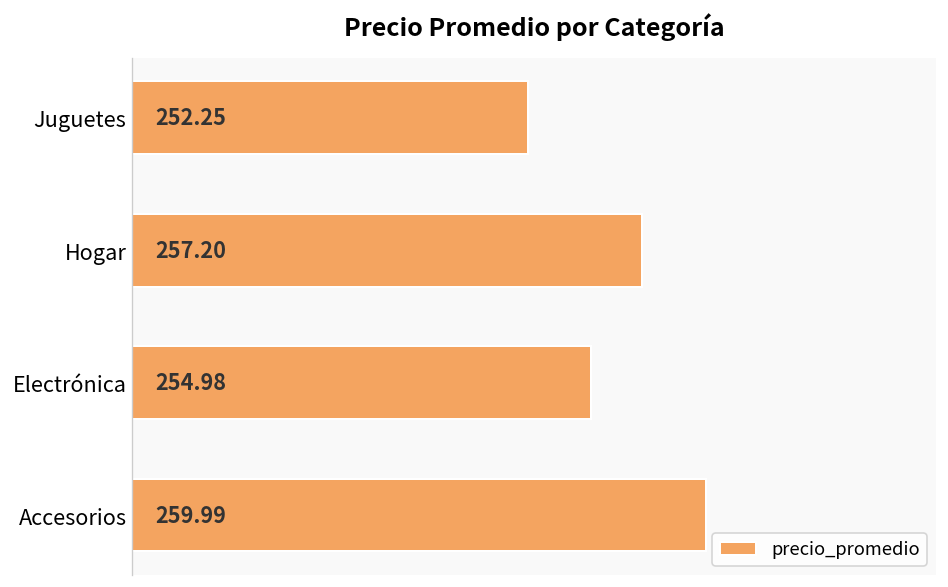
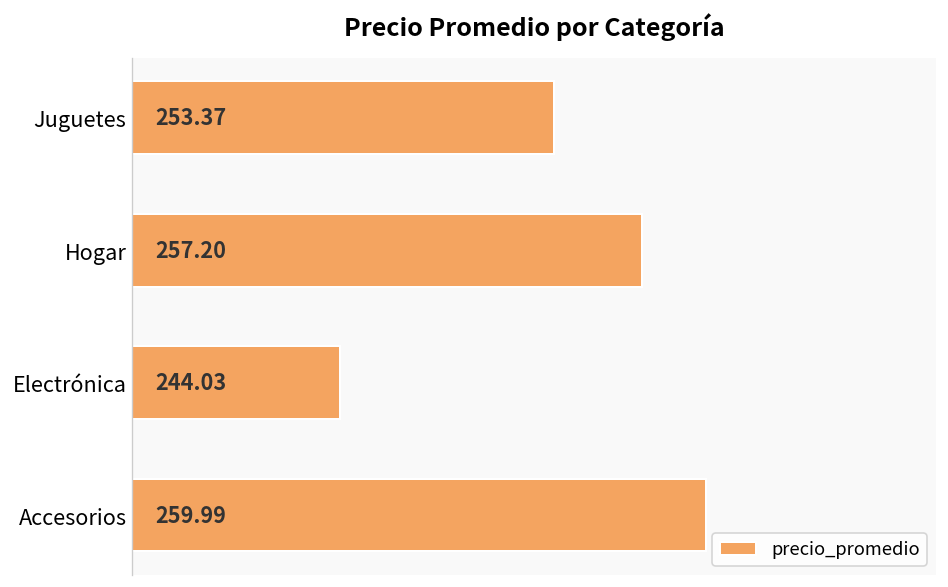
Juguetes: 252.25 -> 253.37
Electrónica: 254.98 -> 244.03
